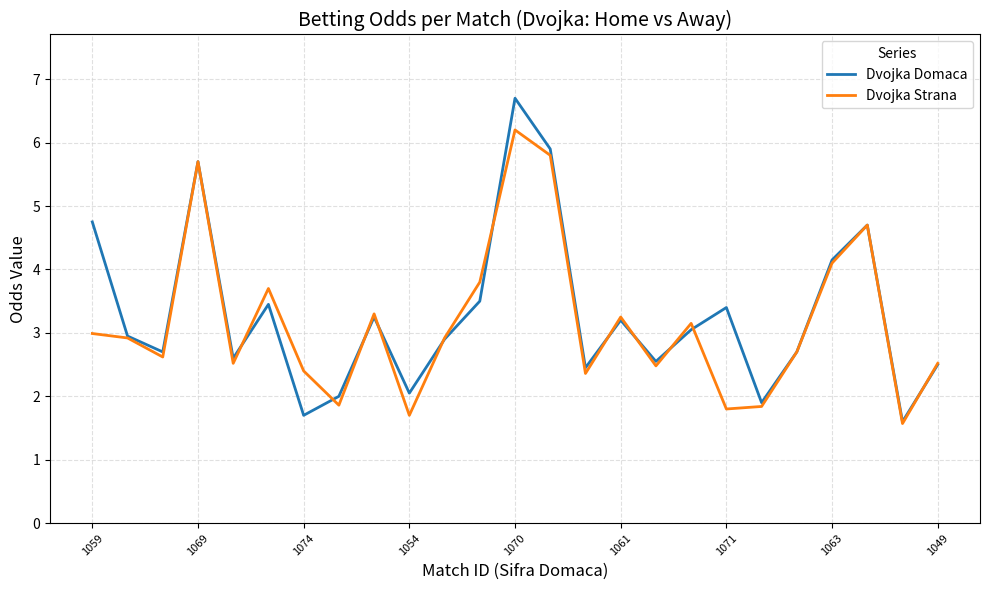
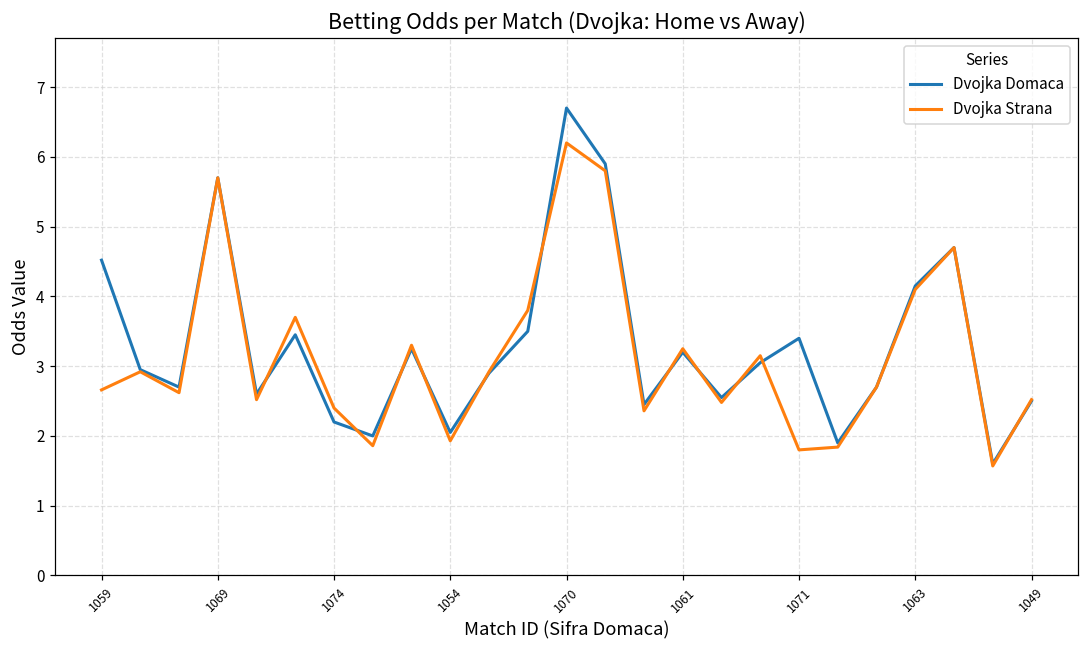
Dvojka Domaca, 1059: 4.8 -> 4.5
Dvojka Strana, 1059: 3.0 -> 2.7
Dvojka Domaca, 1074: 1.7 -> 2.2
Dvojka Strana, 1054: 1.7 -> 1.9
